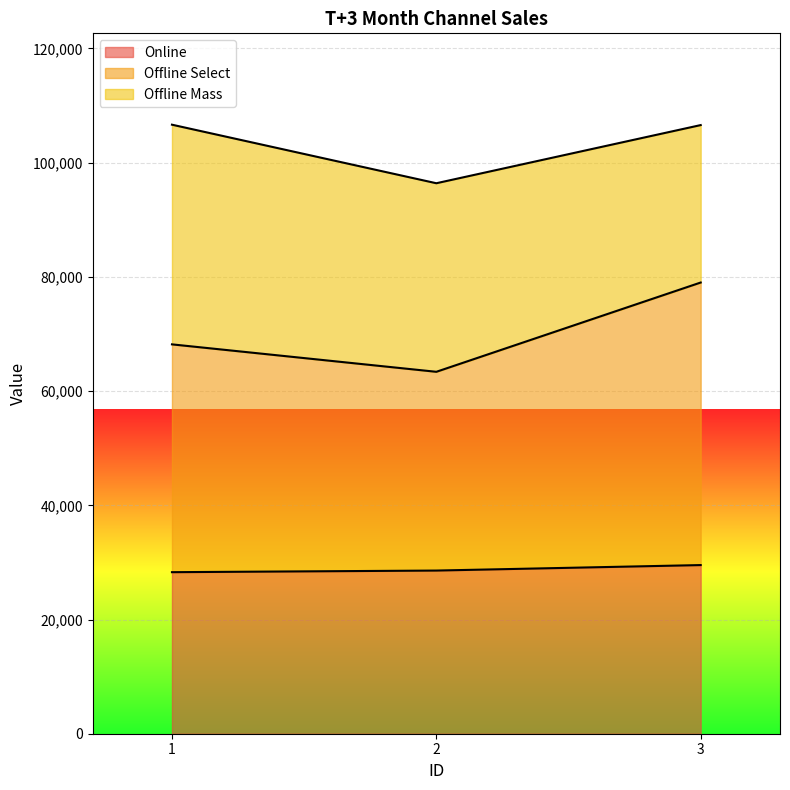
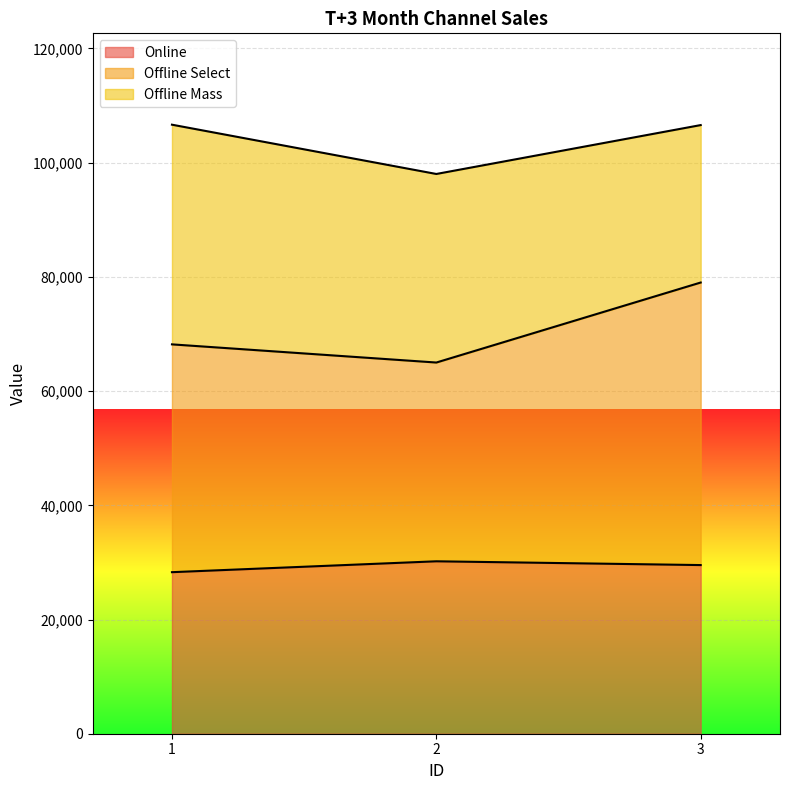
Online, 2: 29,000 -> 30,000
